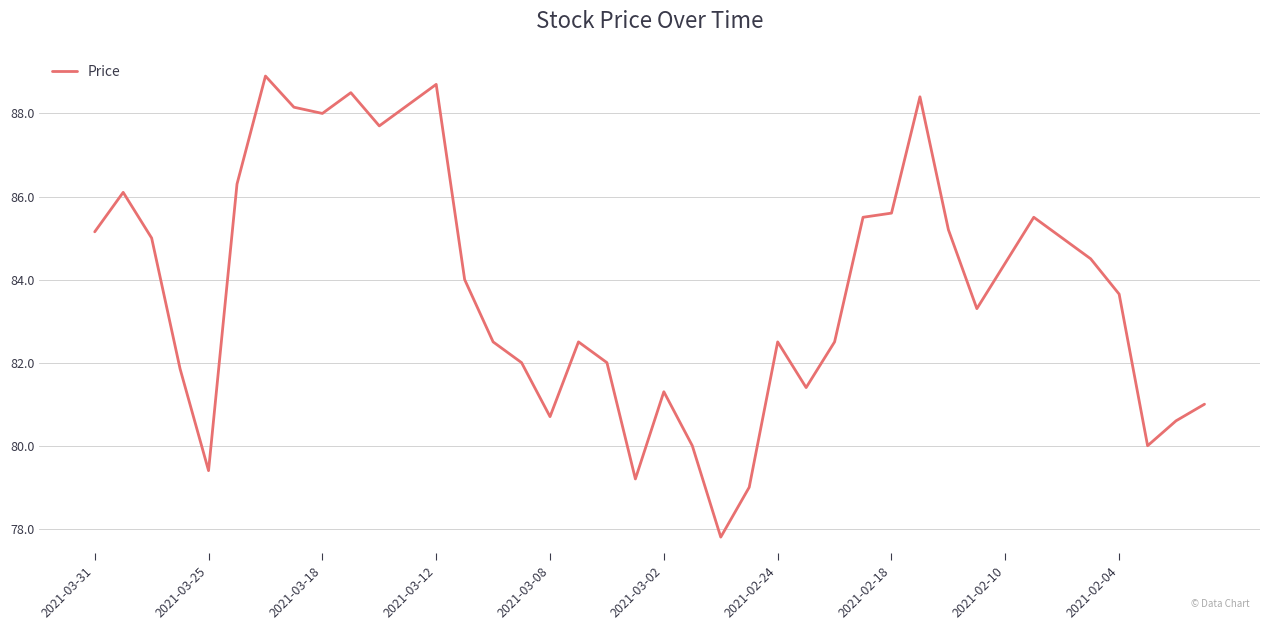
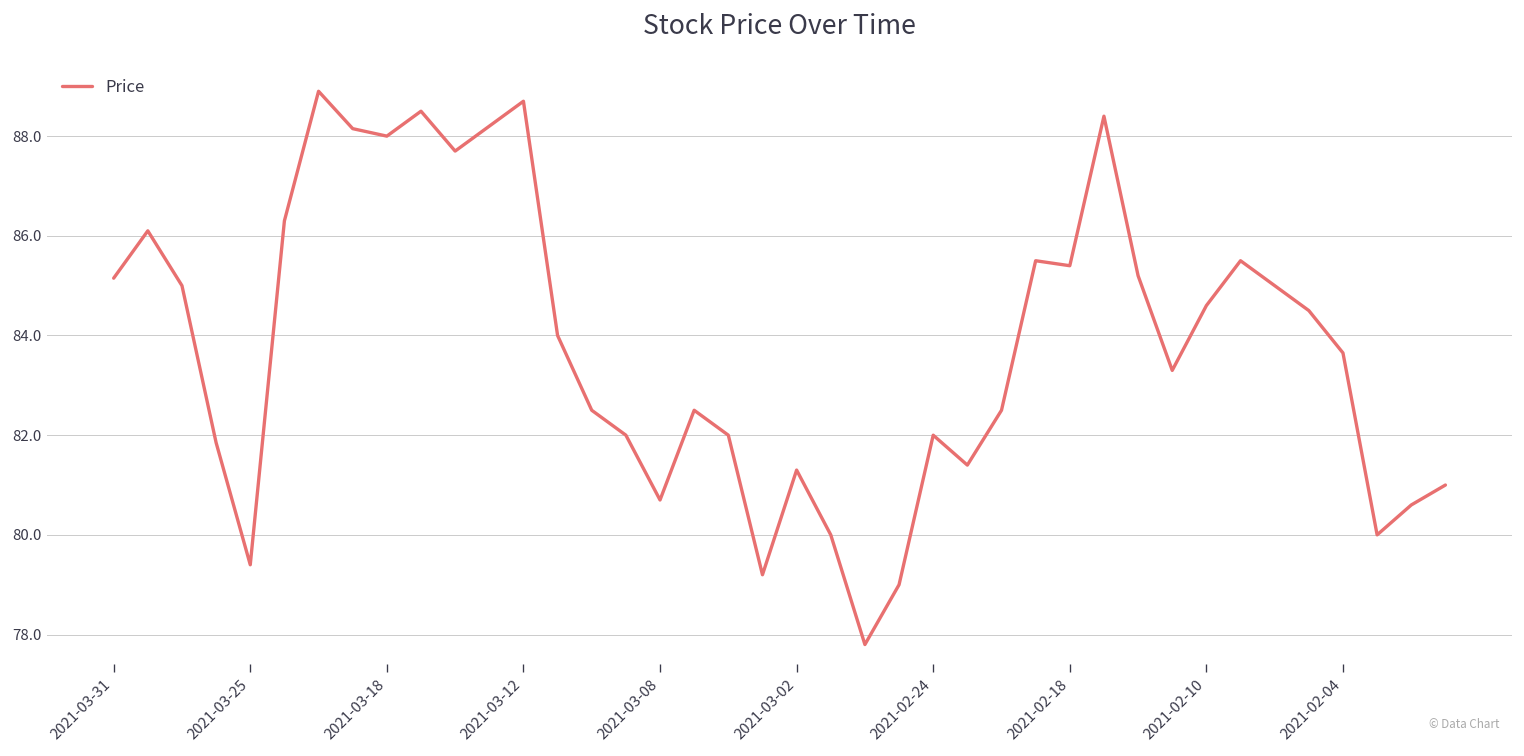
2021-02-24: 82.5 -> 82.0
2021-02-18: 85.6 -> 85.4
2021-02-10: 84.4 -> 84.6
